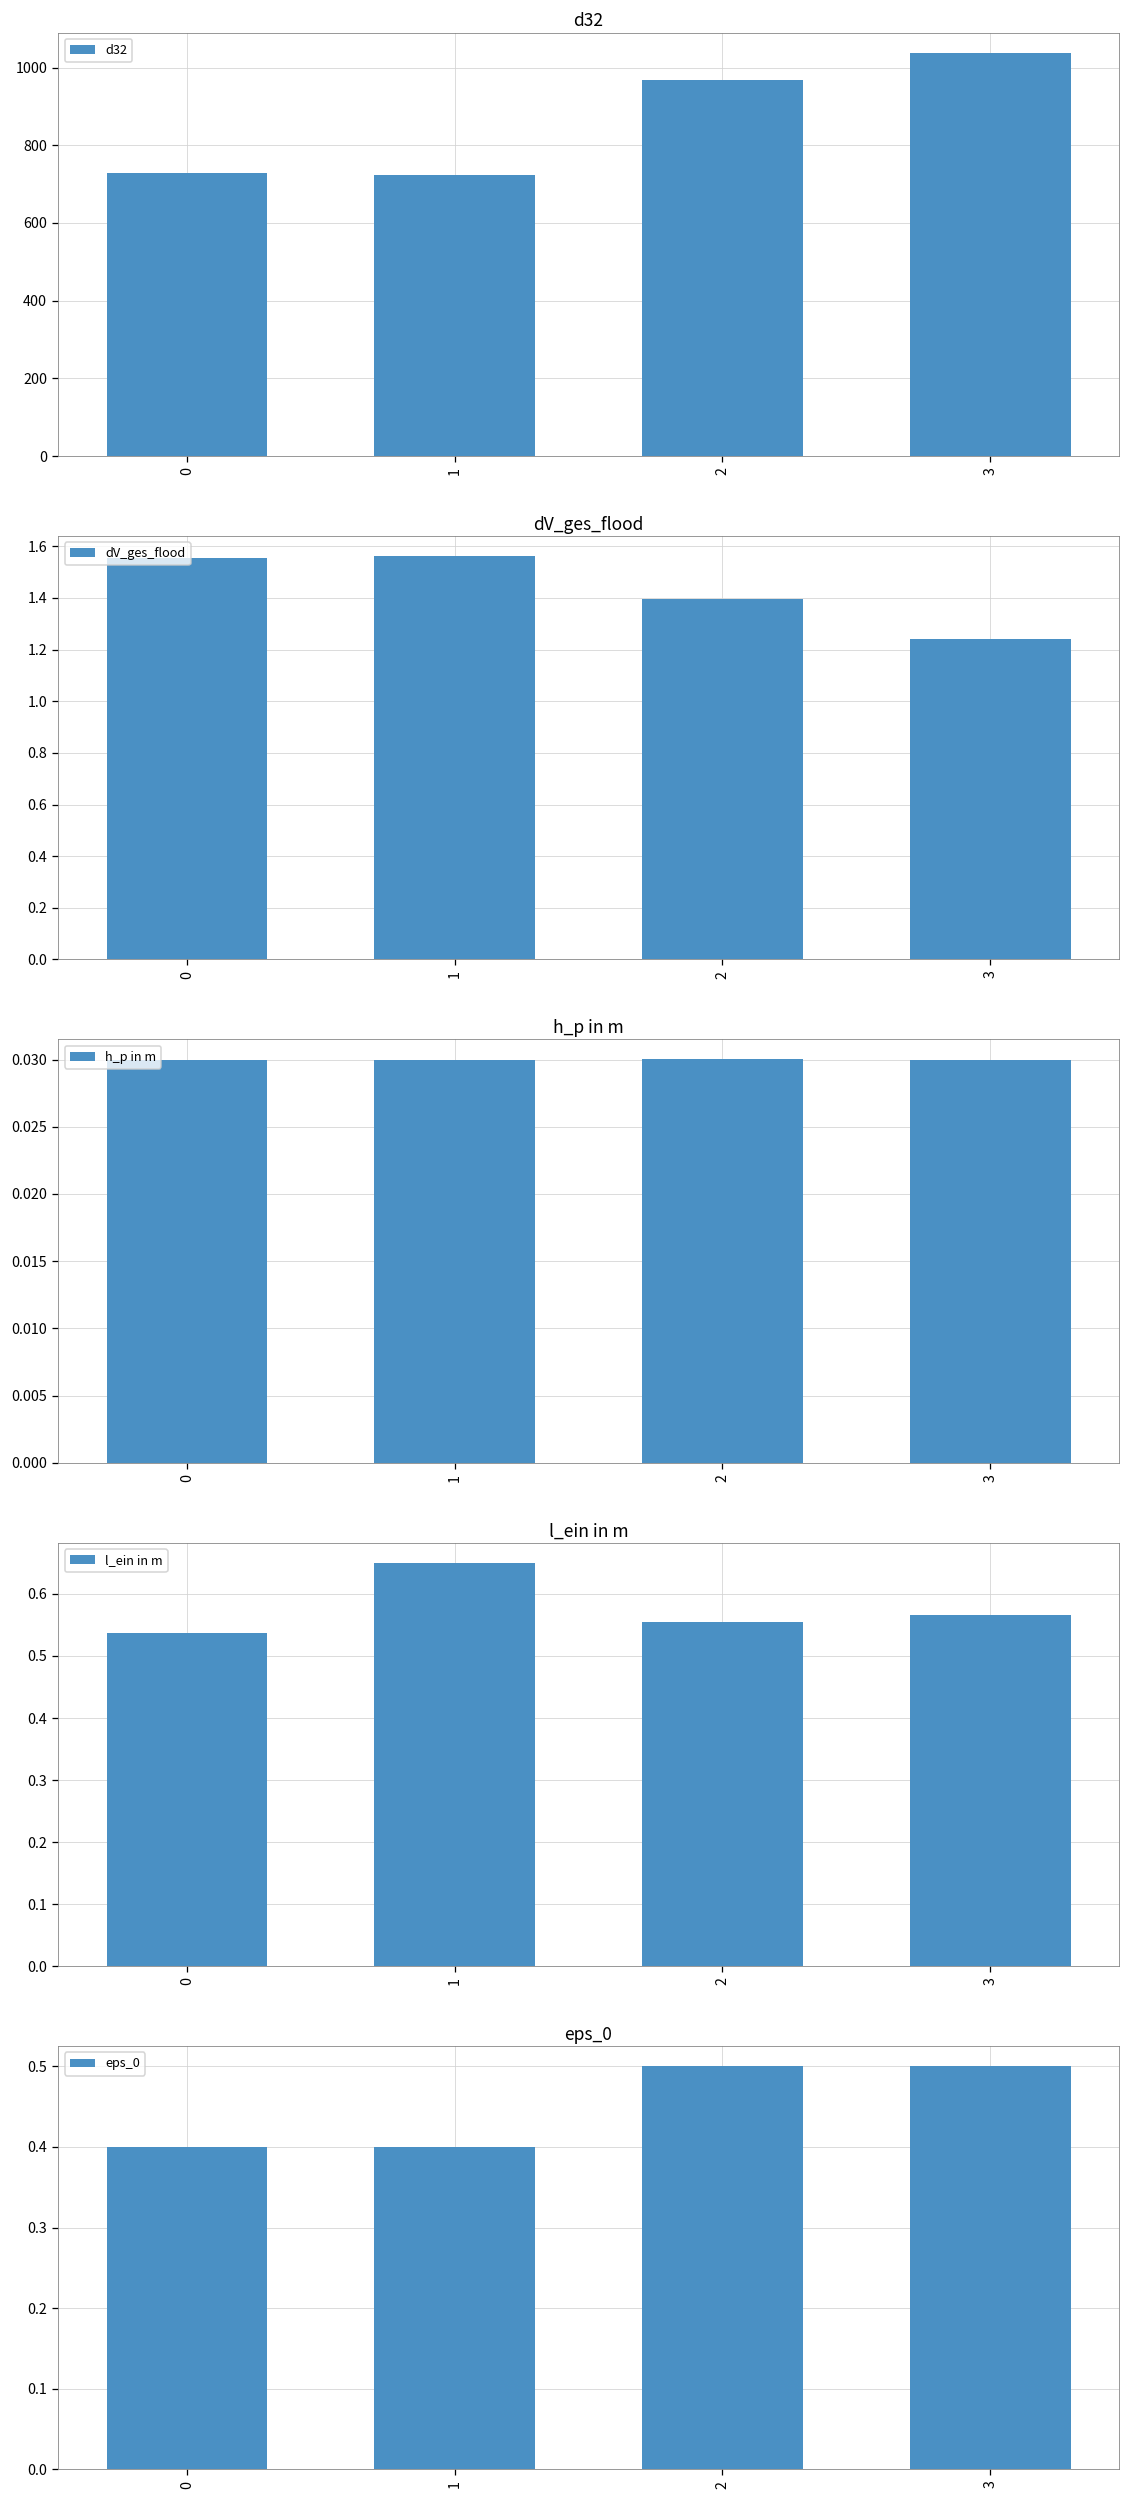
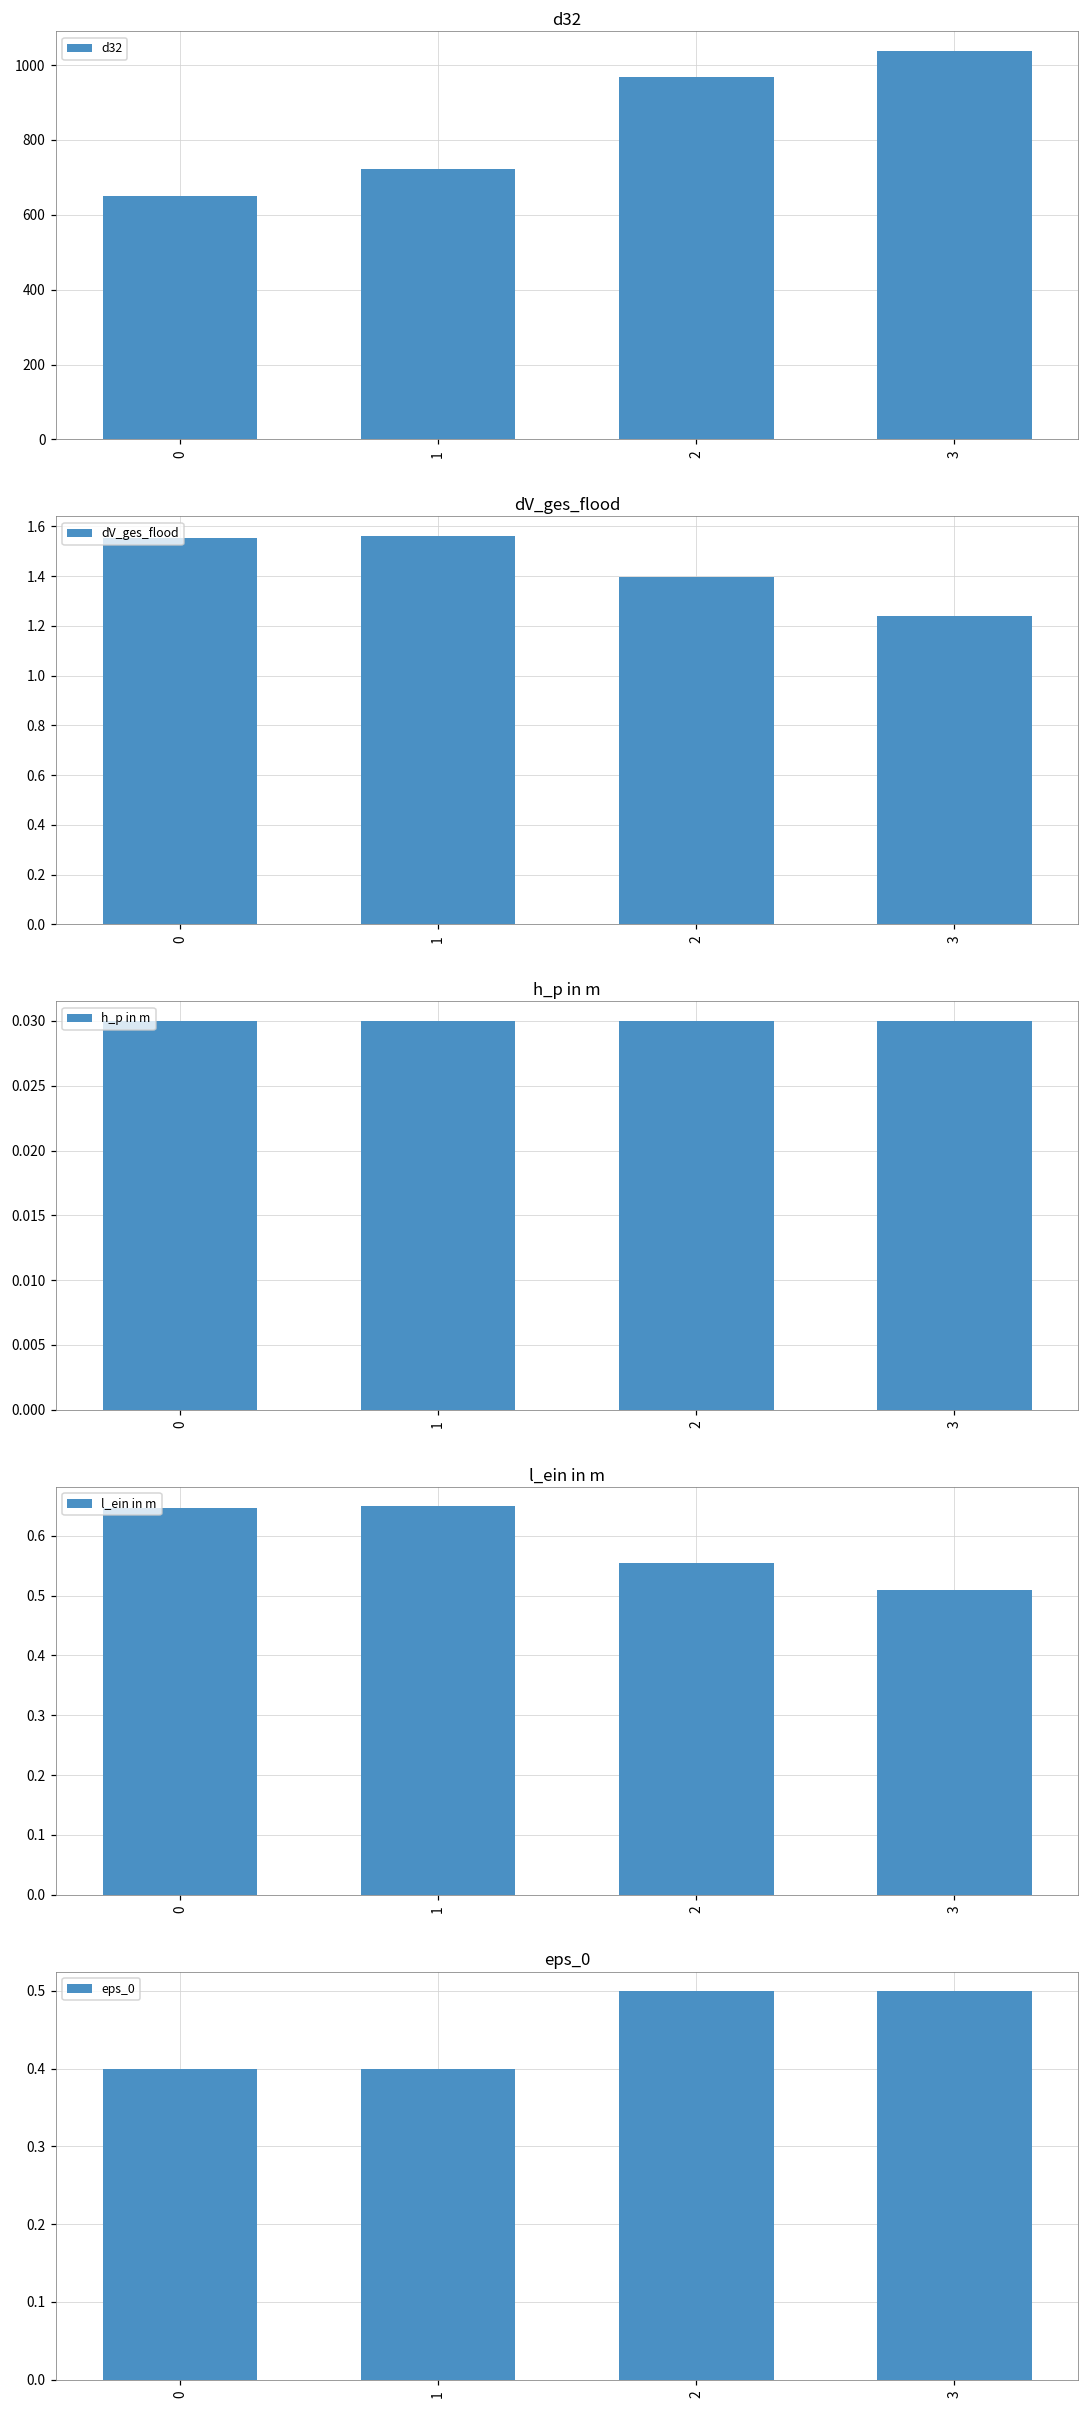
d32, 0: 730 -> 650
l_ein in m, 0: 0.54 -> 0.65
l_ein in m, 3: 0.57 -> 0.51
